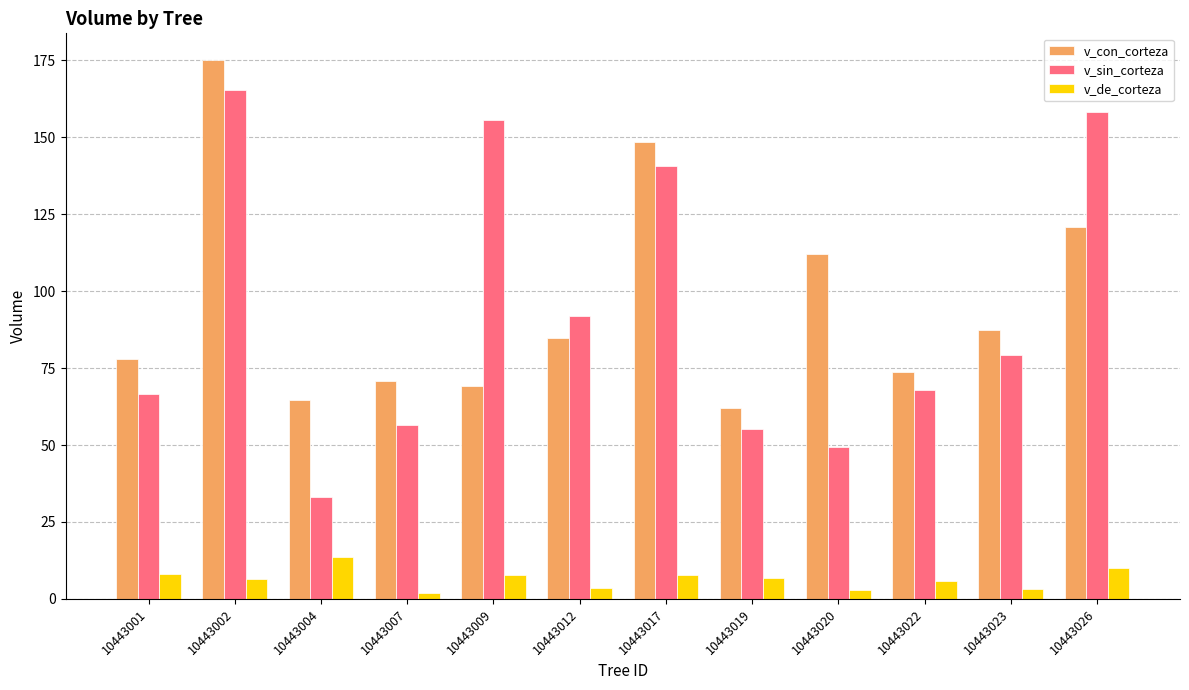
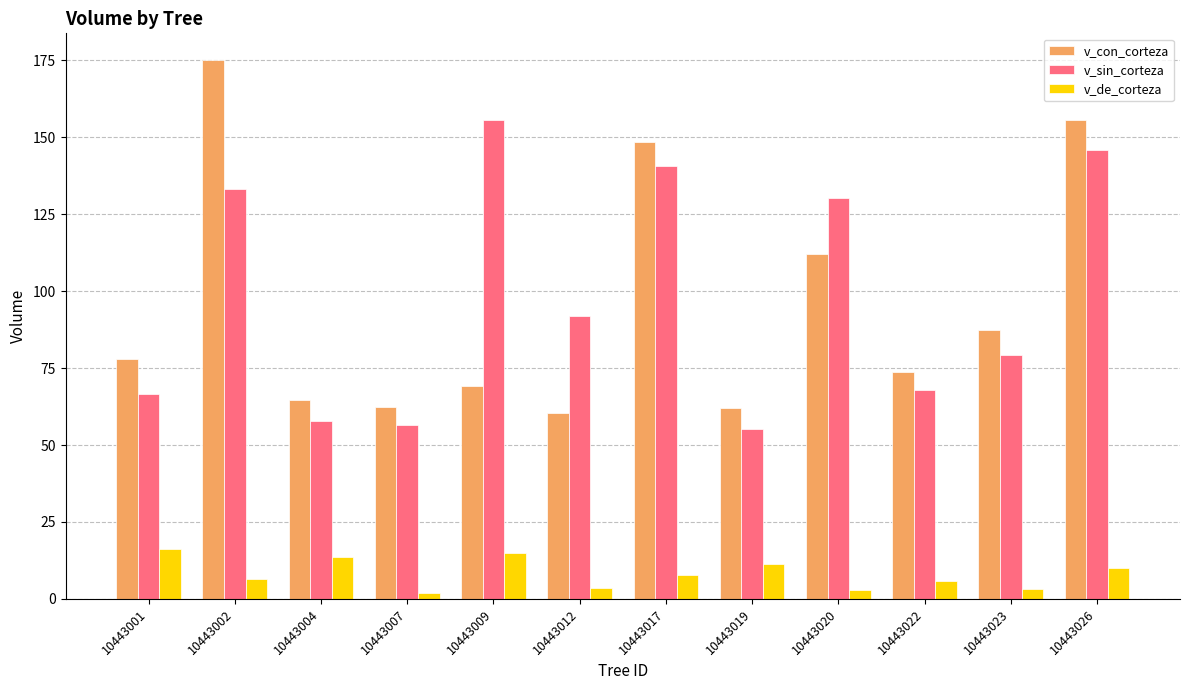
v_de_corteza, 10443001: 8 -> 16
v_sin_corteza, 10443002: 165 -> 133
v_sin_corteza, 10443004: 33 -> 58
v_con_corteza, 10443007: 71 -> 62
v_de_corteza, 10443009: 8 -> 15
v_con_corteza, 10443012: 85 -> 60
v_de_corteza, 10443019: 7 -> 11
v_sin_corteza, 10443020: 49 -> 130
v_con_corteza, 10443026: 121 -> 156
v_sin_corteza, 10443026: 158 -> 146
